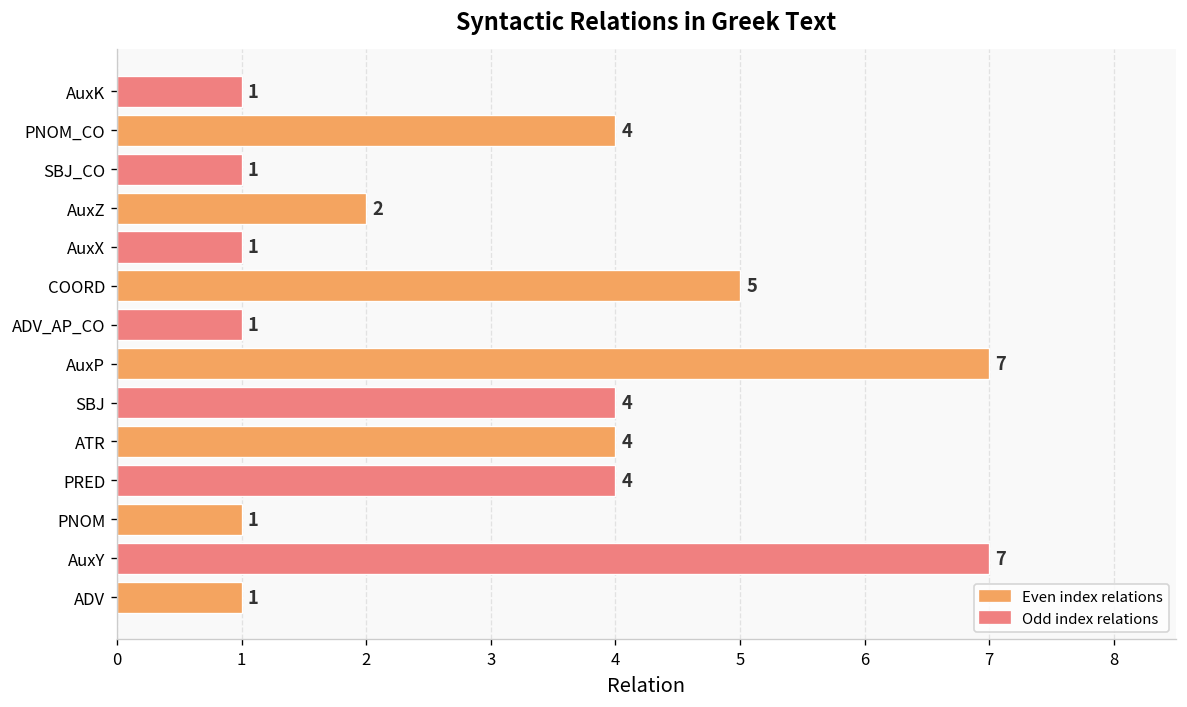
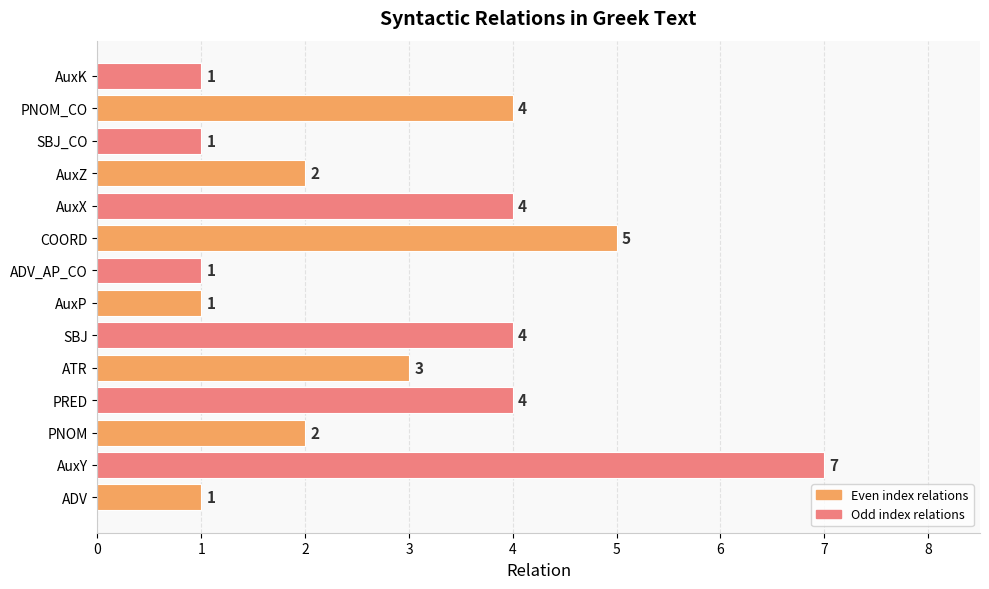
AuxX: 1 -> 4
AuxP: 7 -> 1
ATR: 4 -> 3
PNOM: 1 -> 2
